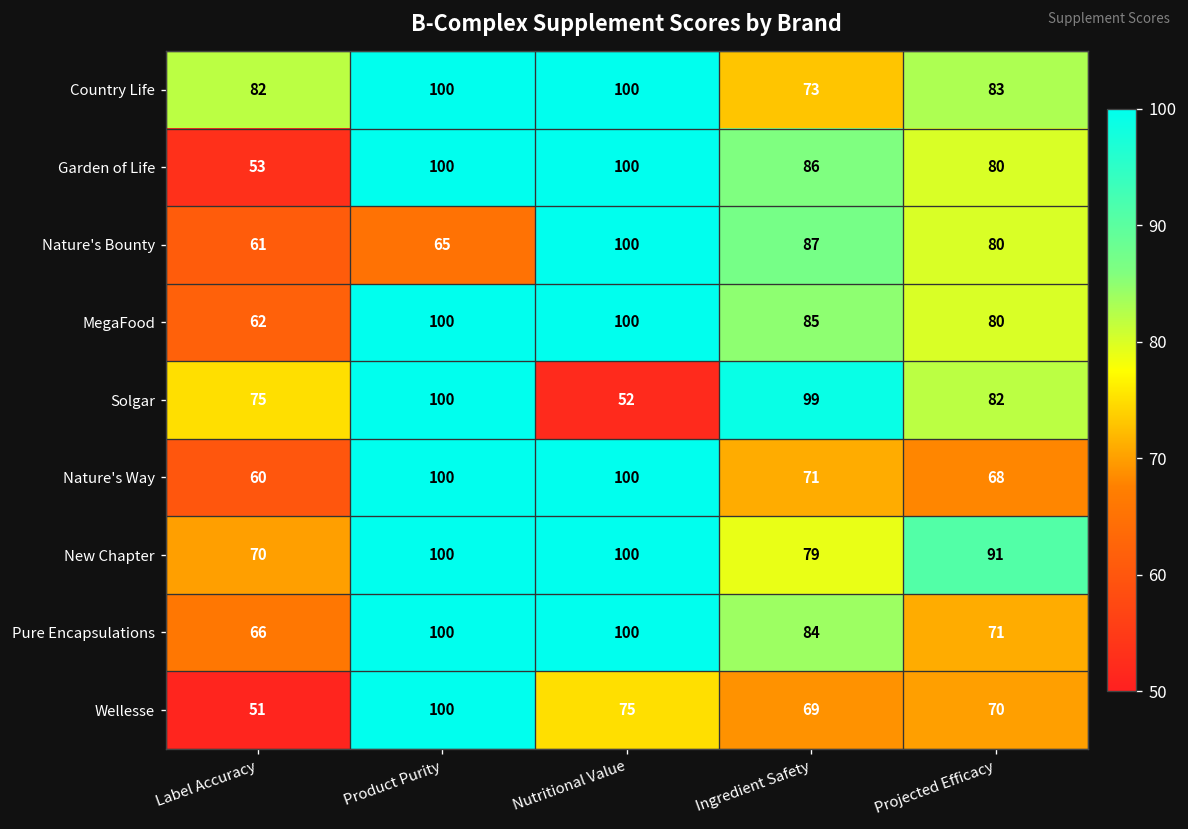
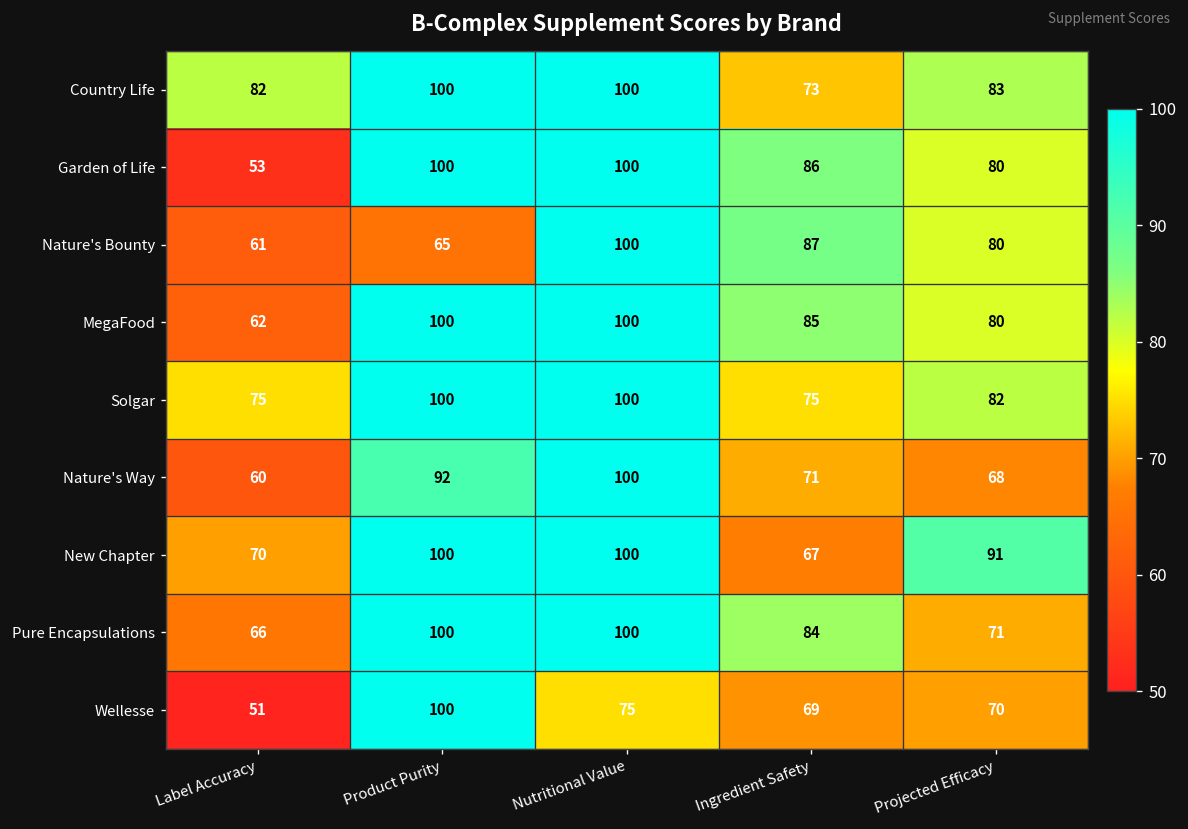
Solgar, Nutritional Value: 52 -> 100
Solgar, Ingredient Safety: 99 -> 75
Nature's Way, Product Purity: 100 -> 92
New Chapter, Ingredient Safety: 79 -> 67
